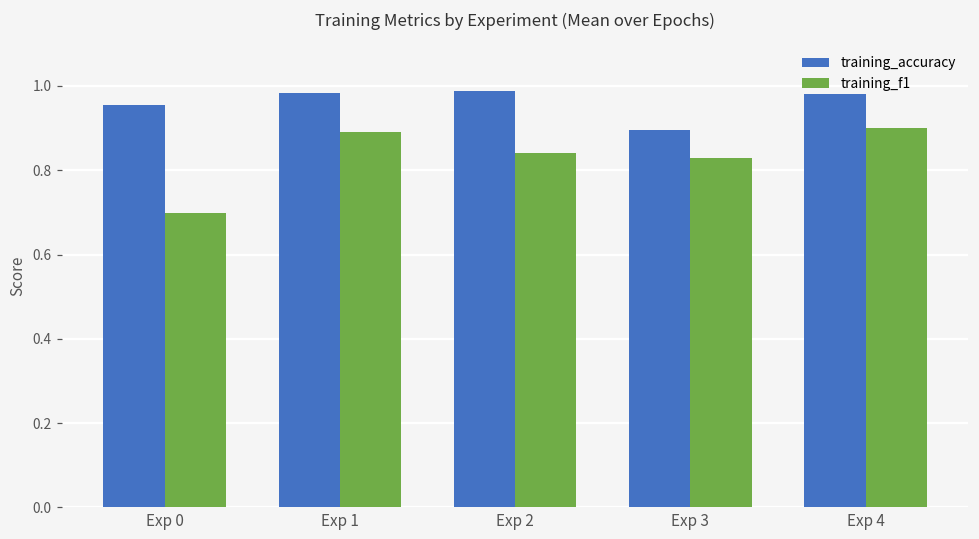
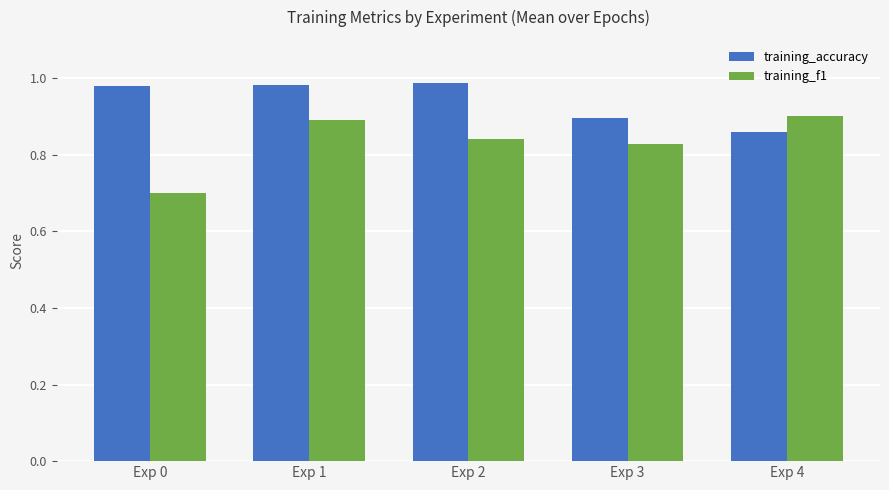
training_accuracy, Exp 0: 0.95 -> 0.98
training_accuracy, Exp 4: 0.98 -> 0.86
